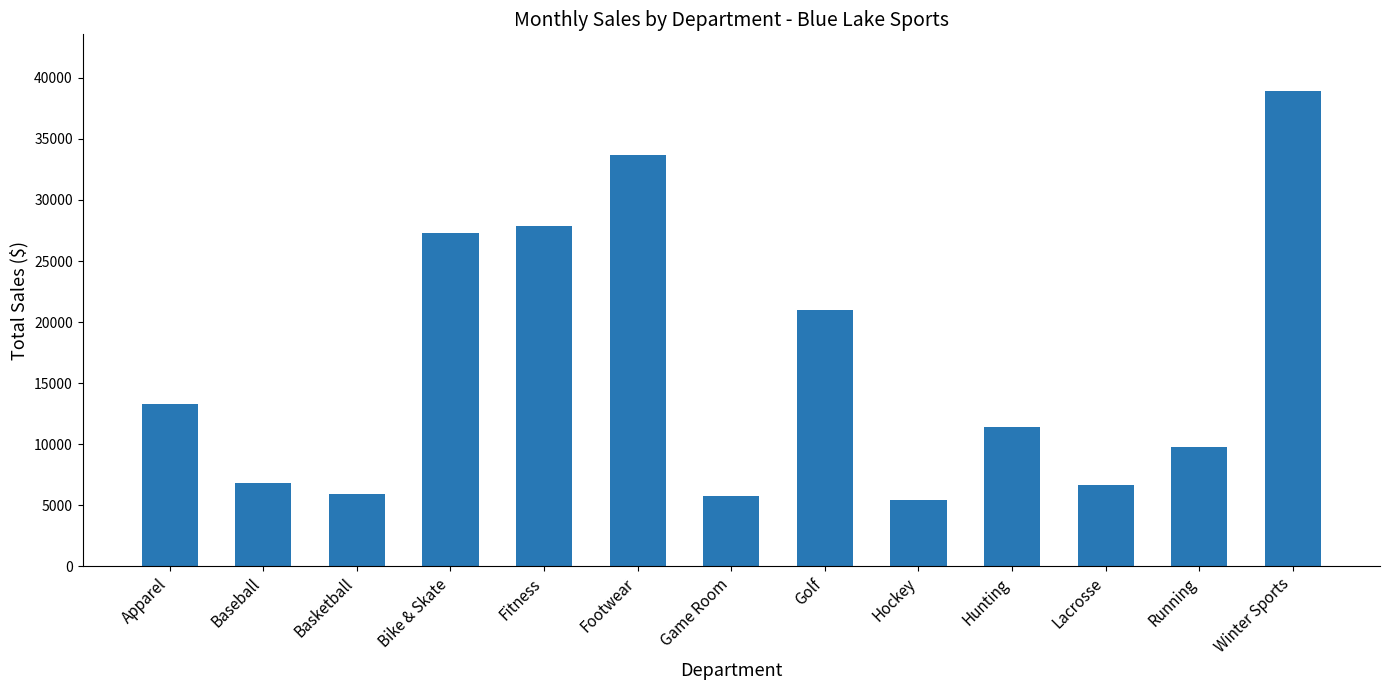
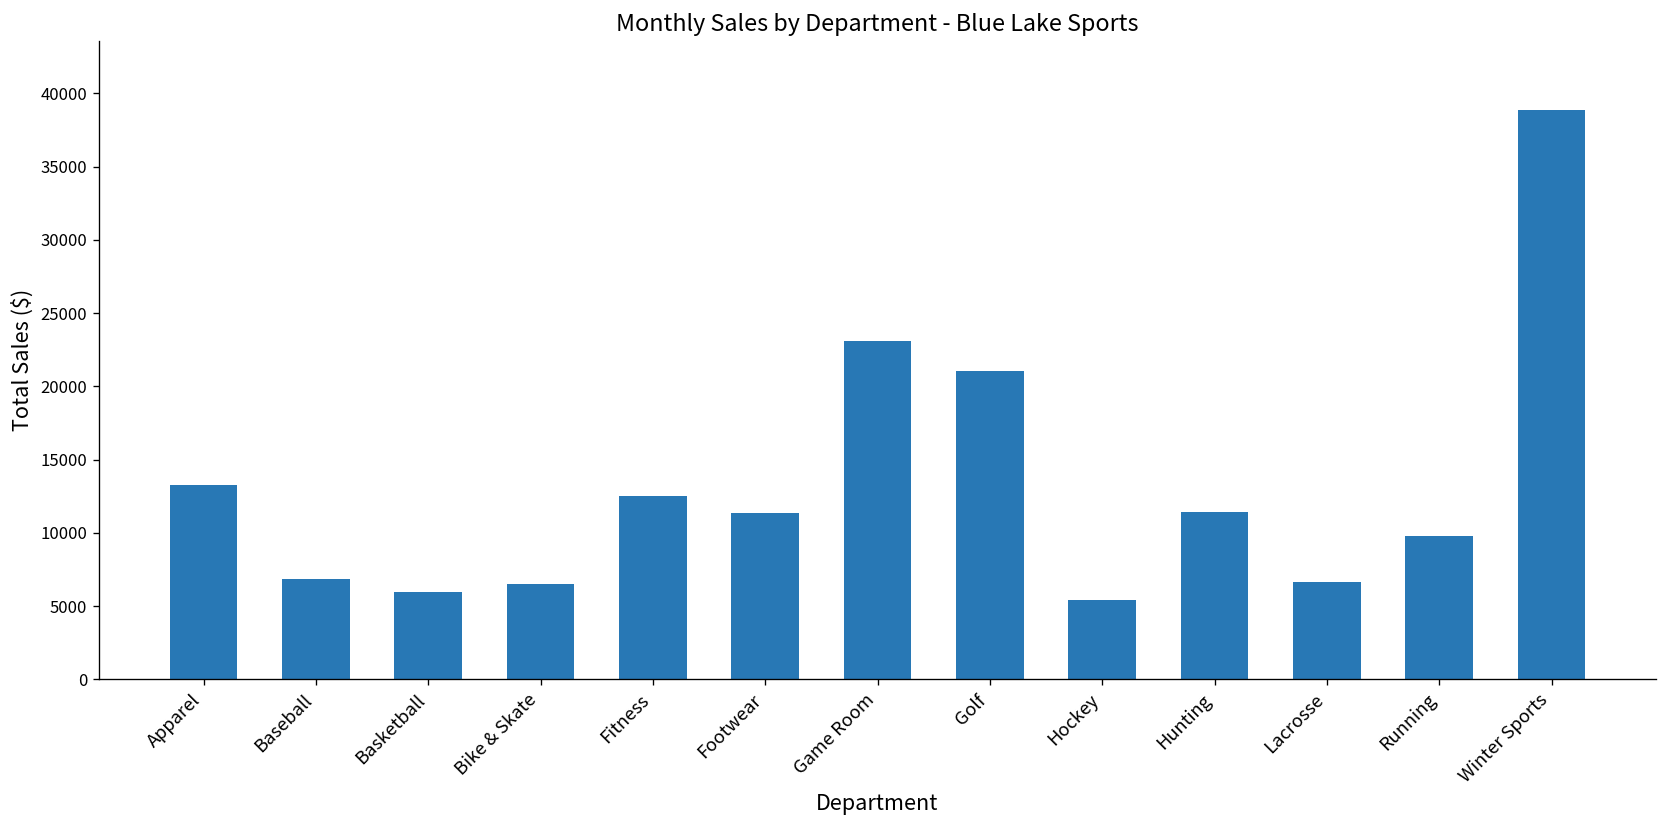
Bike & Skate: 27300 -> 6500
Fitness: 27800 -> 12600
Footwear: 33700 -> 11400
Game Room: 5800 -> 23100
